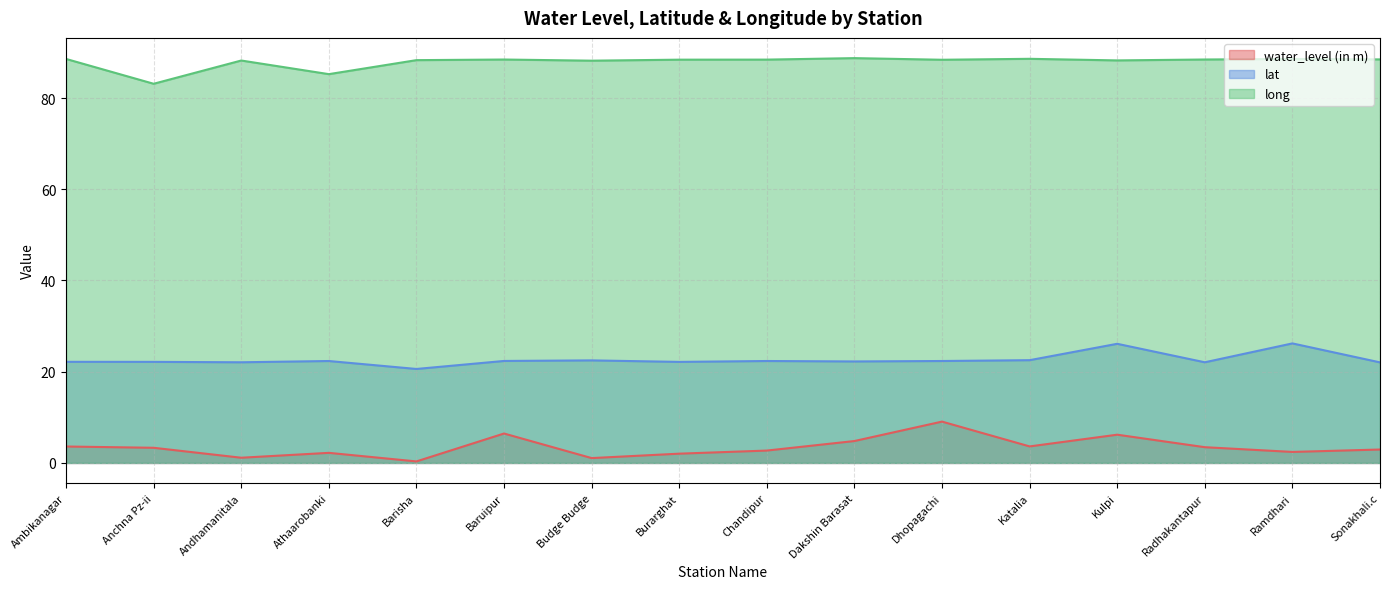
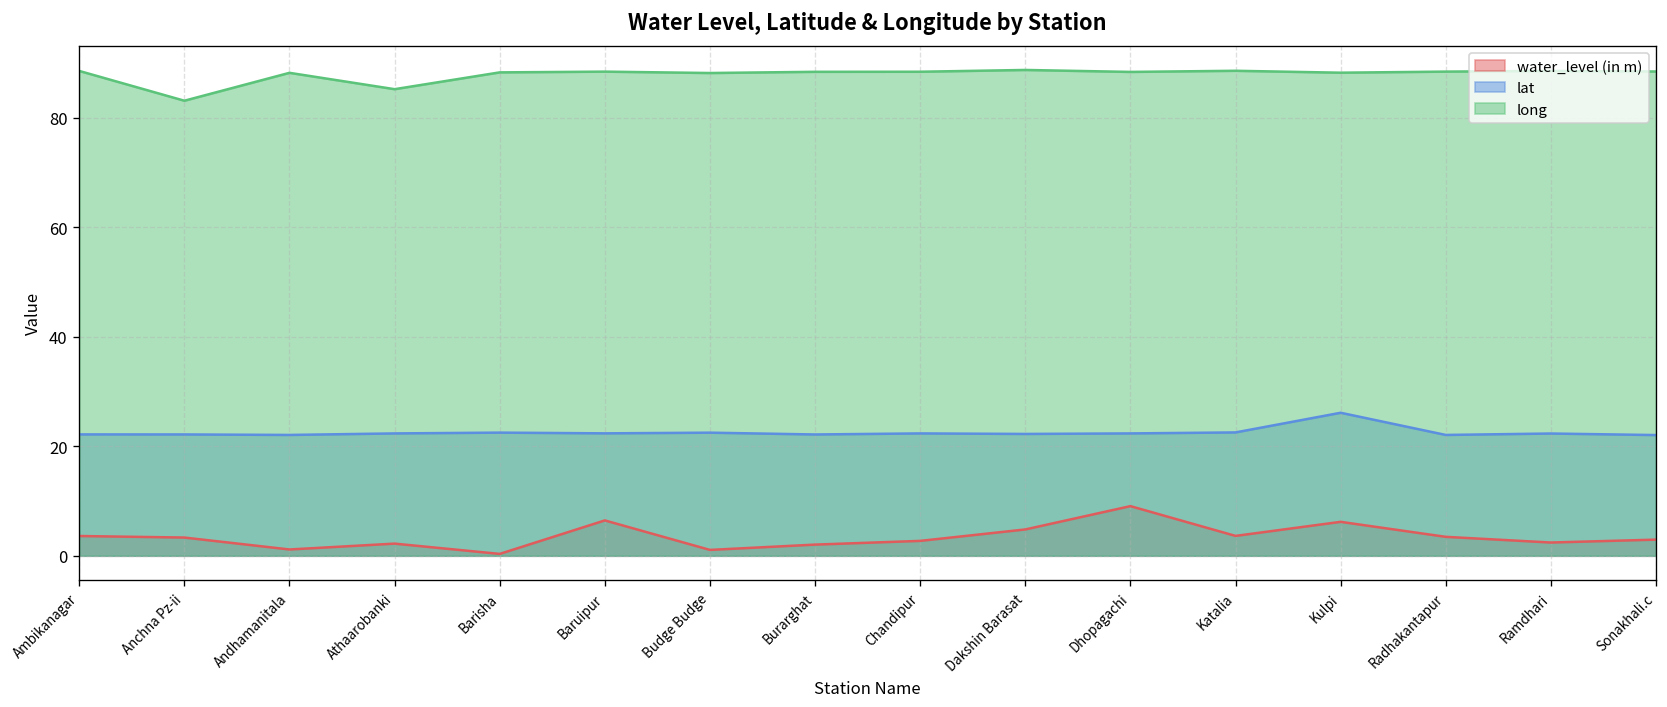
lat, Barisha: 21 -> 22
lat, Ramdhari: 26 -> 22
